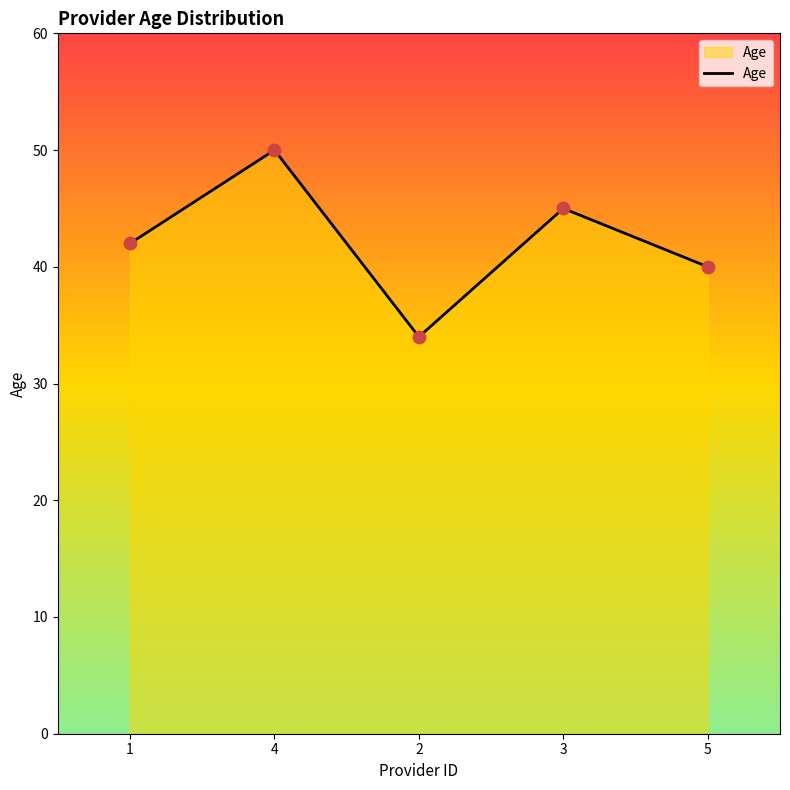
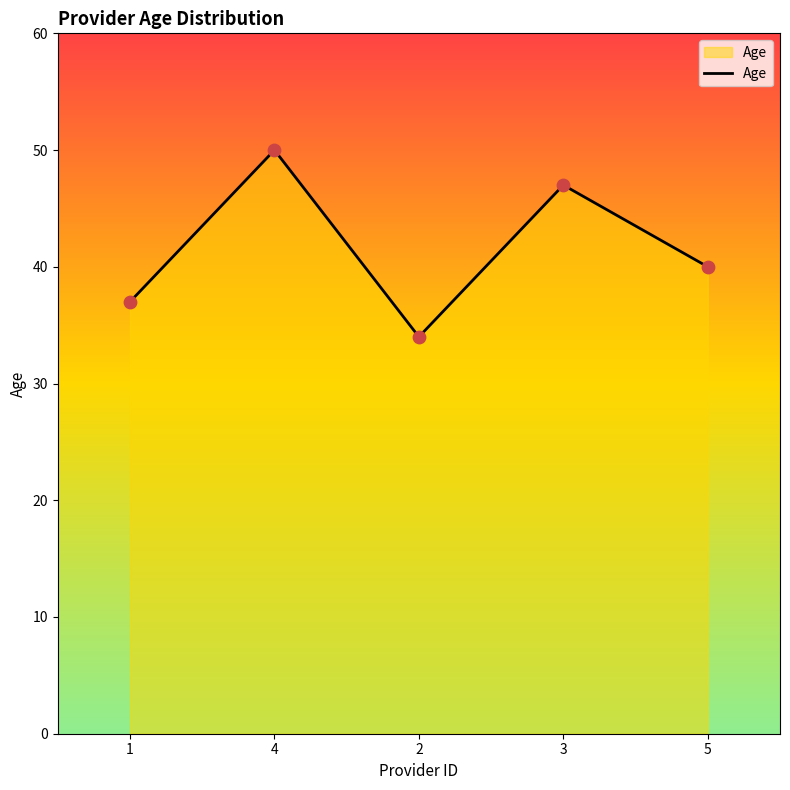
1: 42 -> 37
3: 45 -> 47
